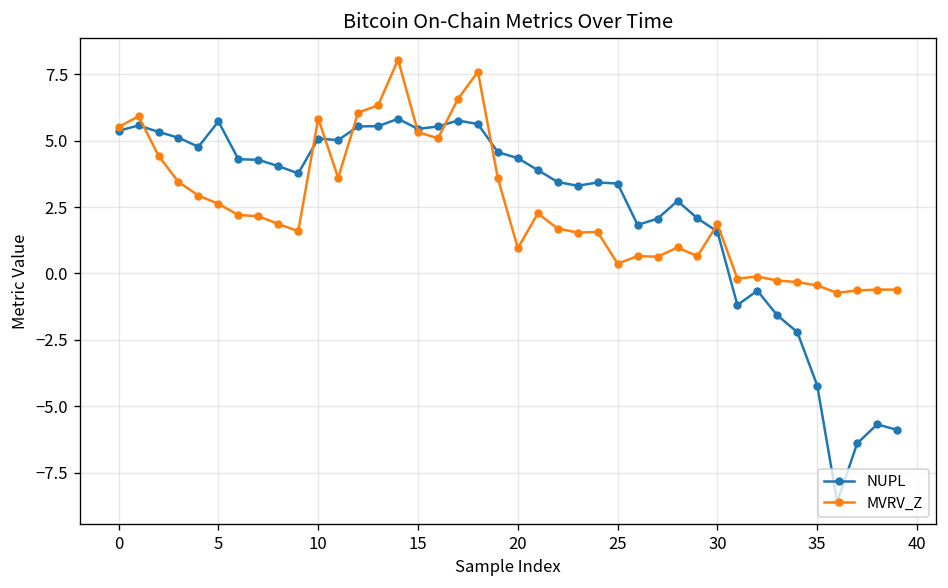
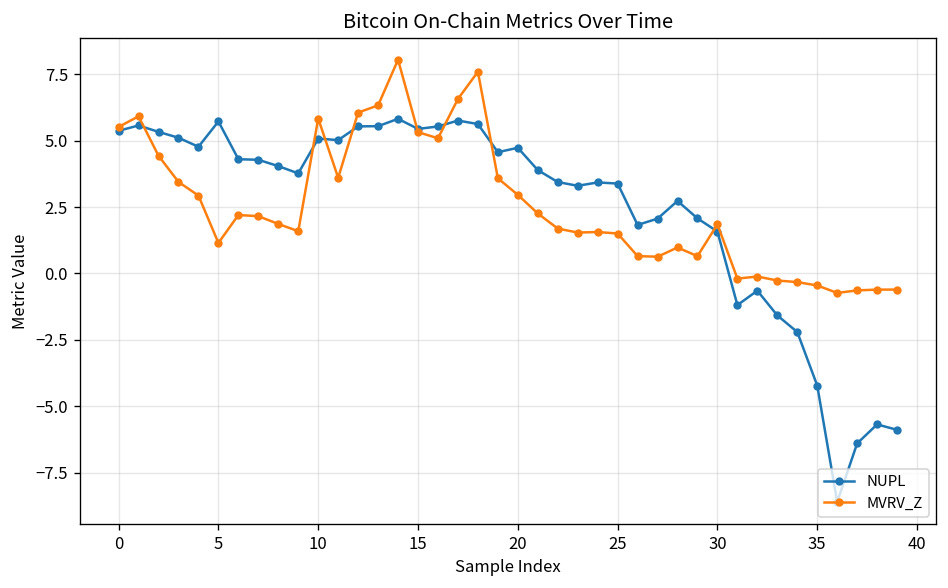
MVRV_Z, 5: 2.6 -> 1.2
NUPL, 20: 4.3 -> 4.7
MVRV_Z, 20: 1.0 -> 3.0
MVRV_Z, 25: 0.4 -> 1.5
